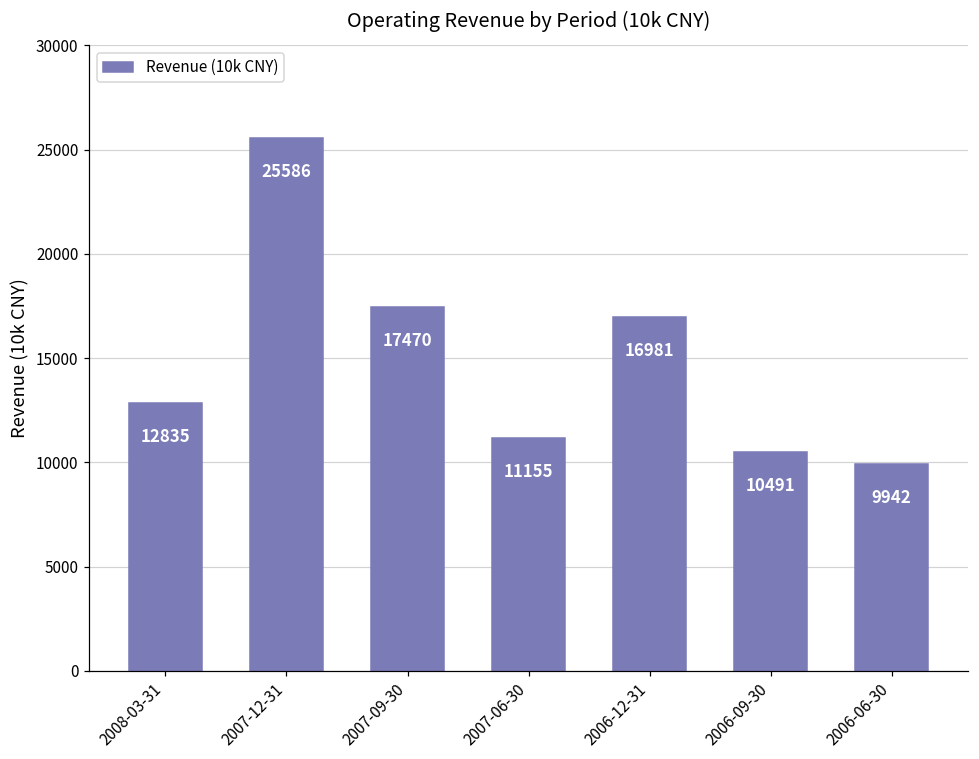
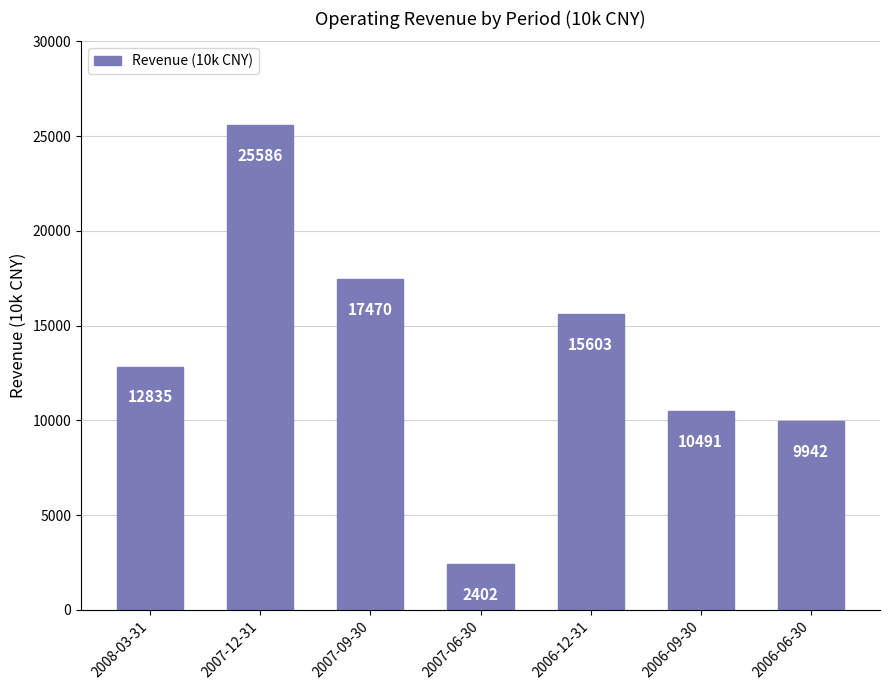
2007-06-30: 11155 -> 2402
2006-12-31: 16981 -> 15603
